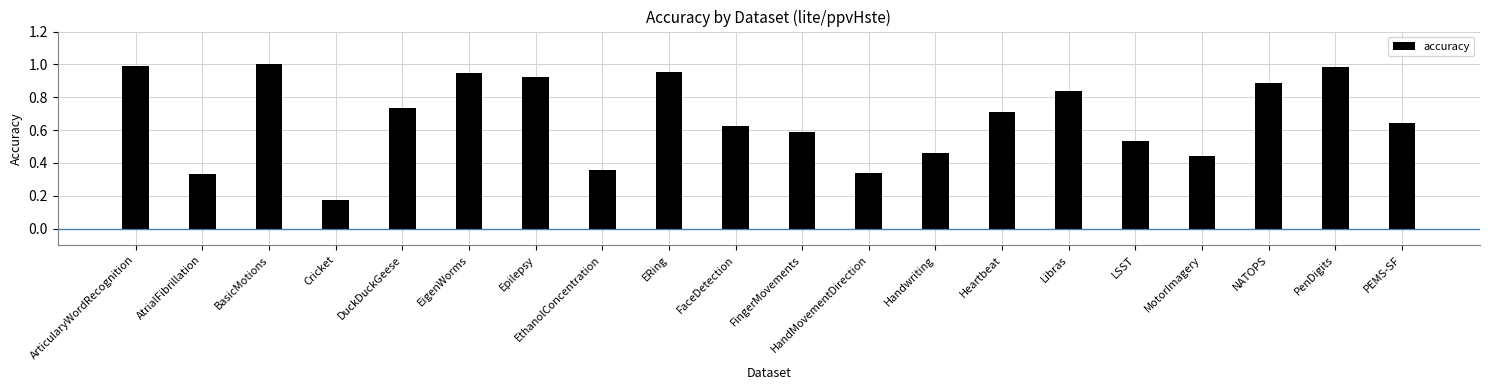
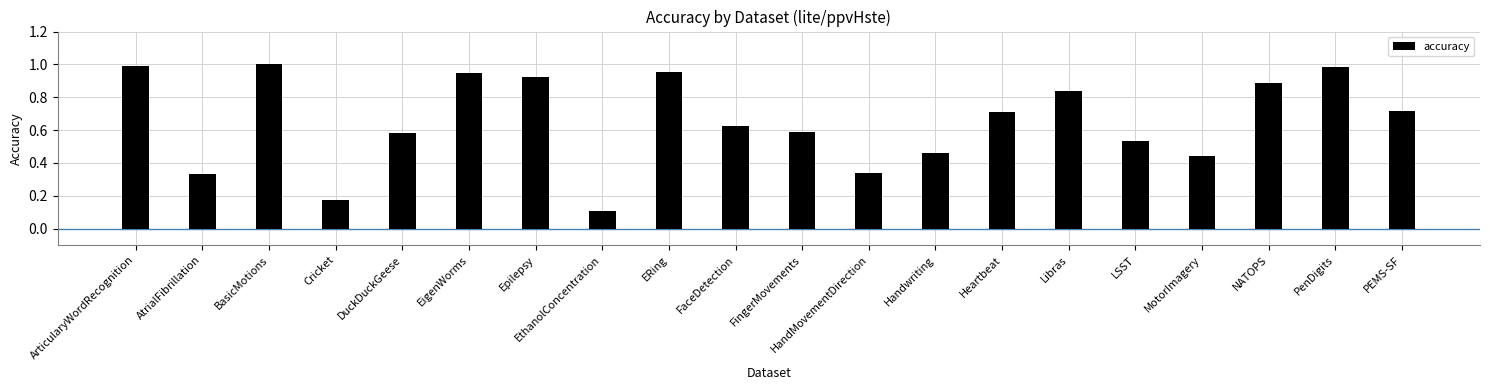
DuckDuckGeese: 0.74 -> 0.58
EthanolConcentration: 0.36 -> 0.11
PEMS-SF: 0.65 -> 0.72
